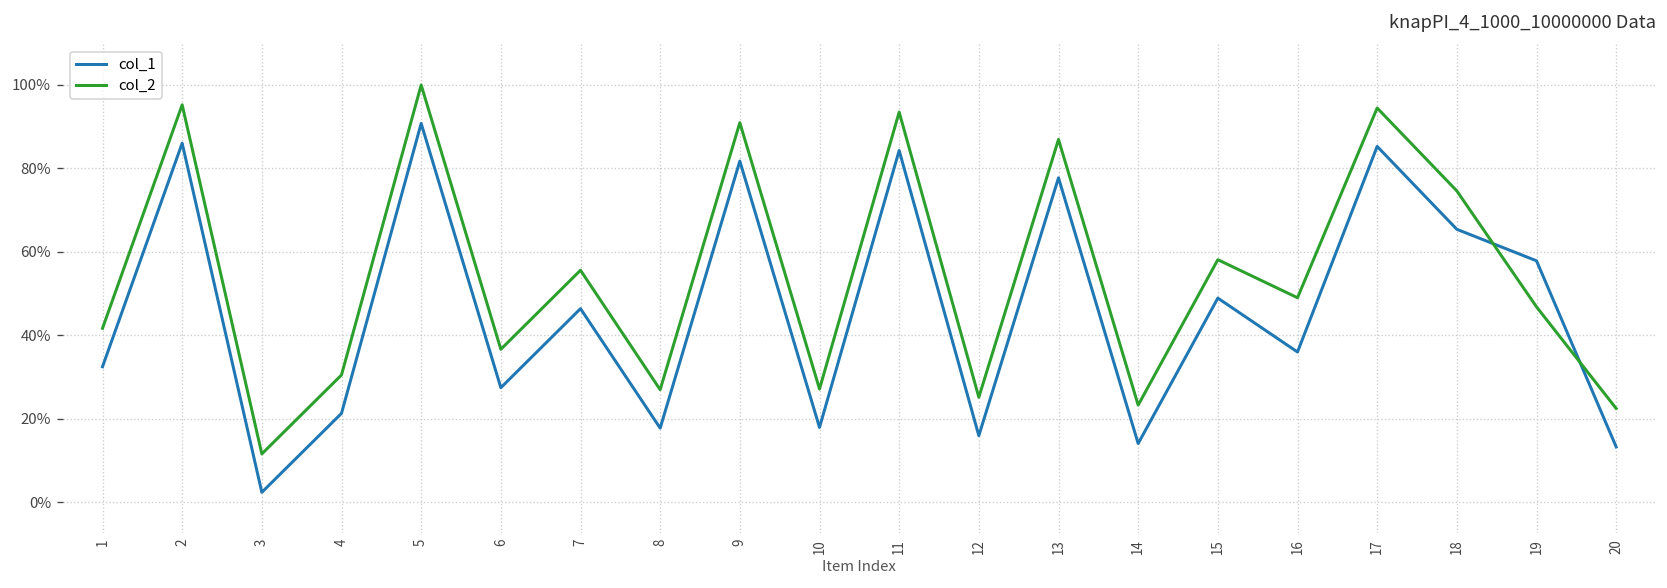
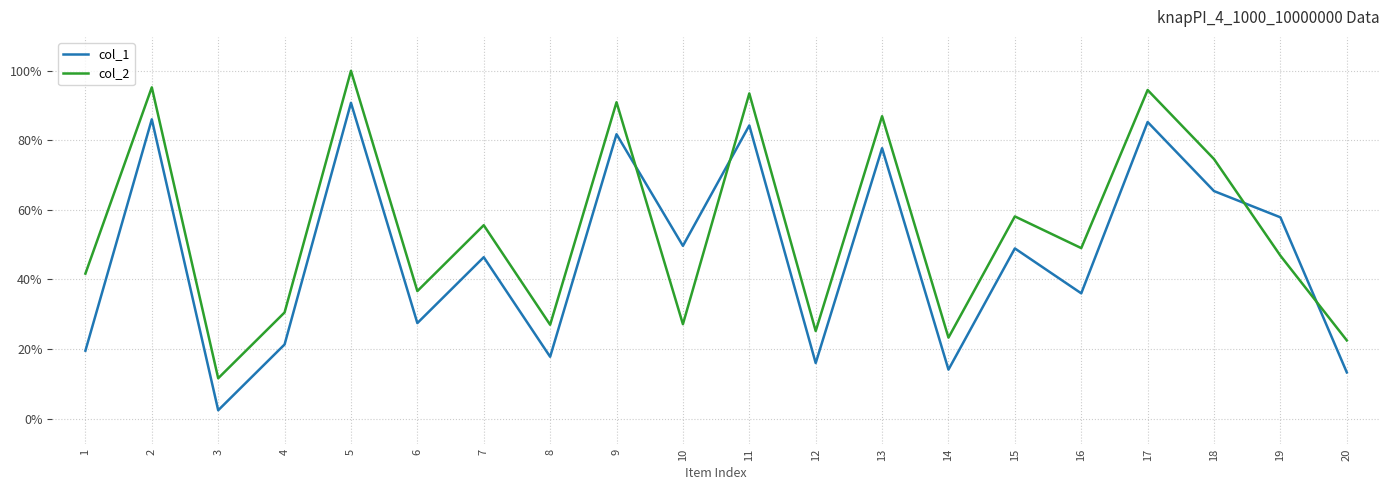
col_1, 1: 32% -> 20%
col_1, 10: 18% -> 50%
